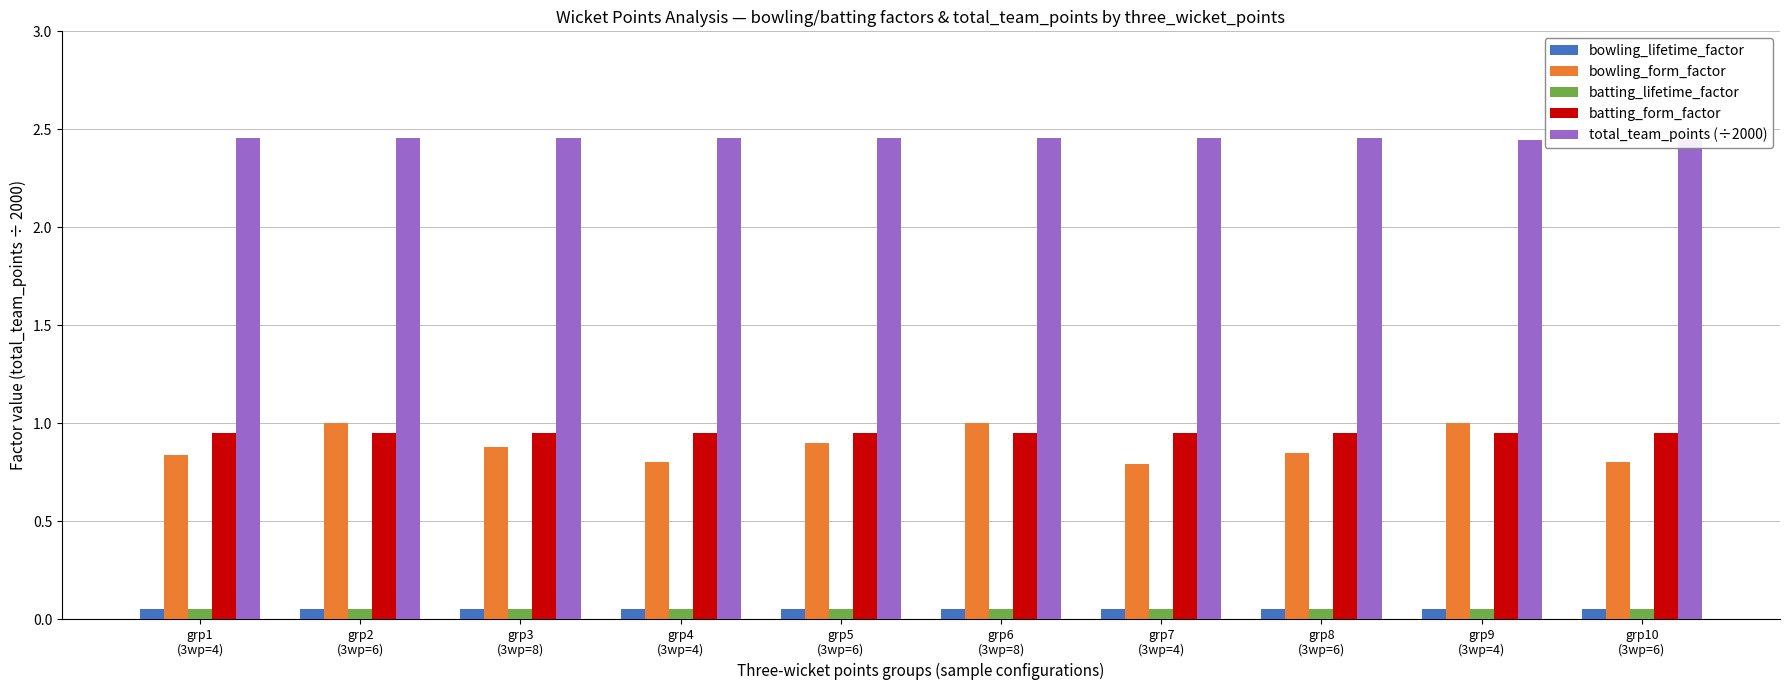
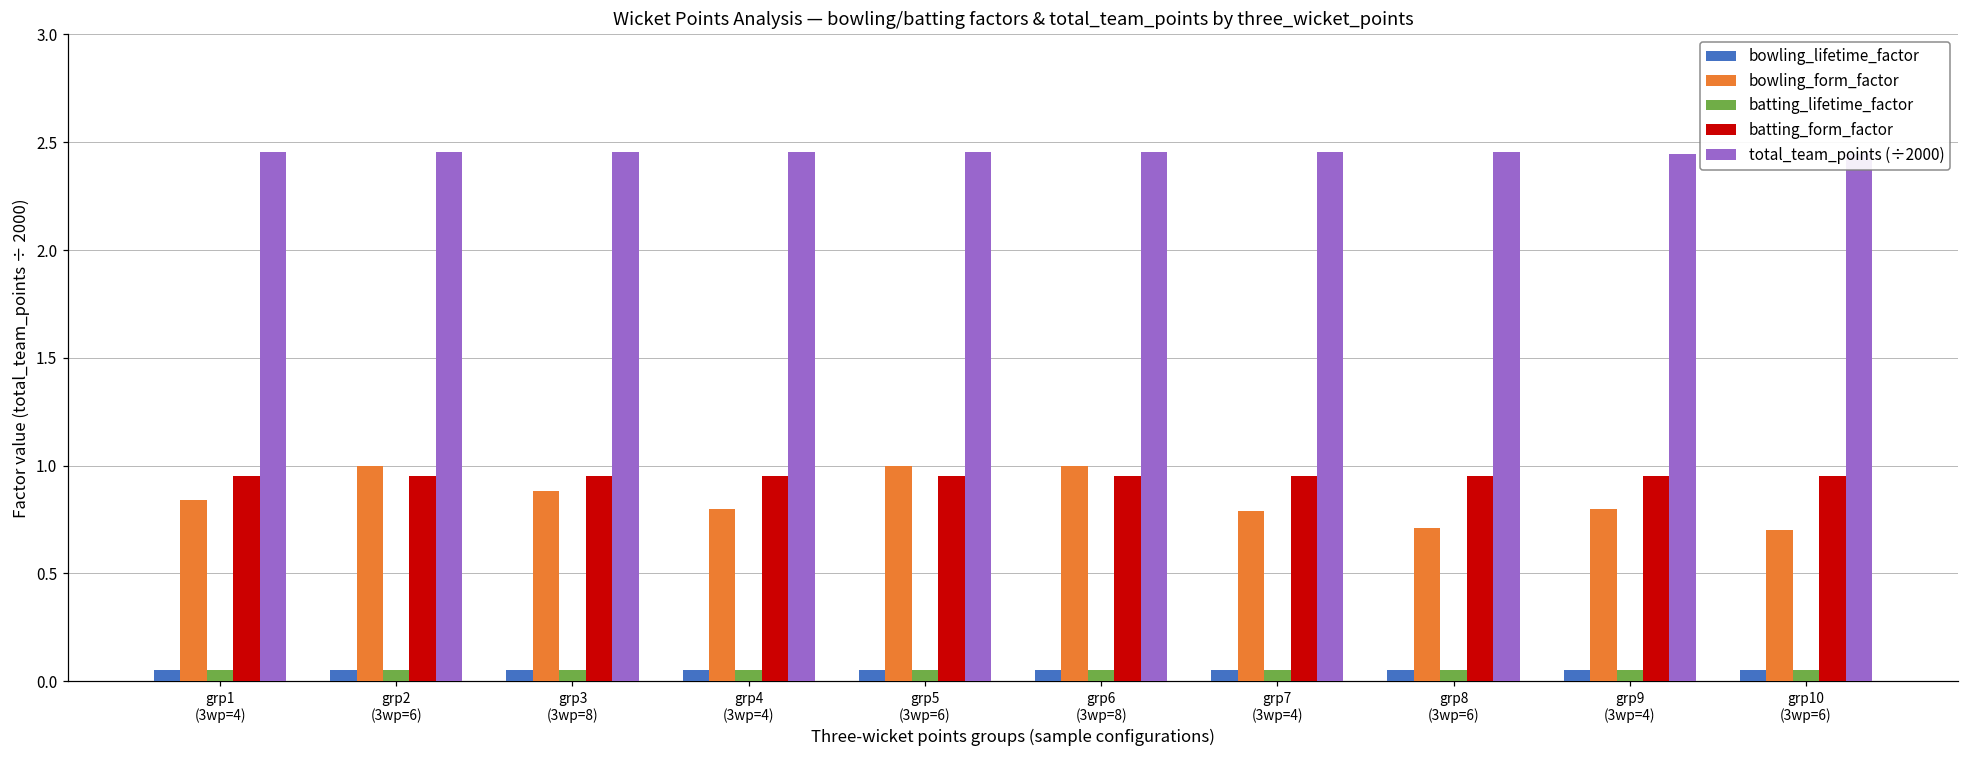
bowling_form_factor, grp5 (3wp=6): 0.9 -> 1.0
bowling_form_factor, grp8 (3wp=6): 0.85 -> 0.71
bowling_form_factor, grp9 (3wp=4): 1.0 -> 0.8
bowling_form_factor, grp10 (3wp=6): 0.8 -> 0.7
